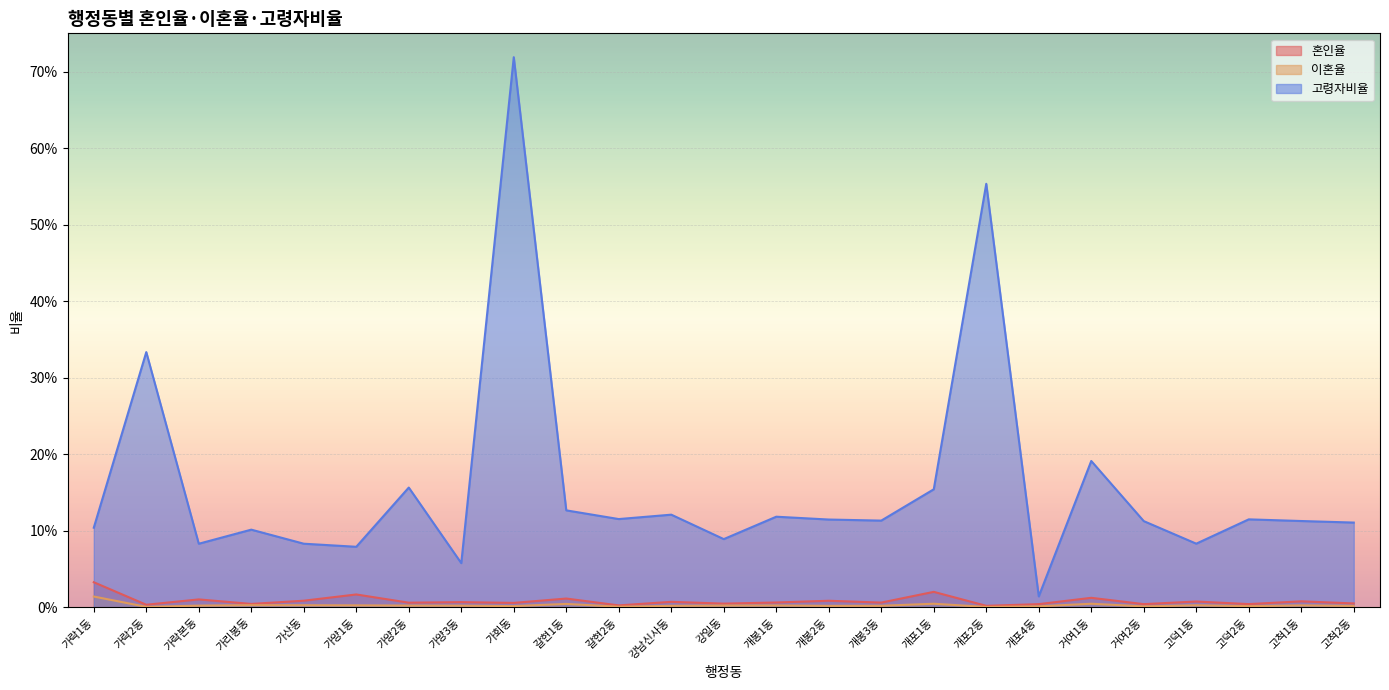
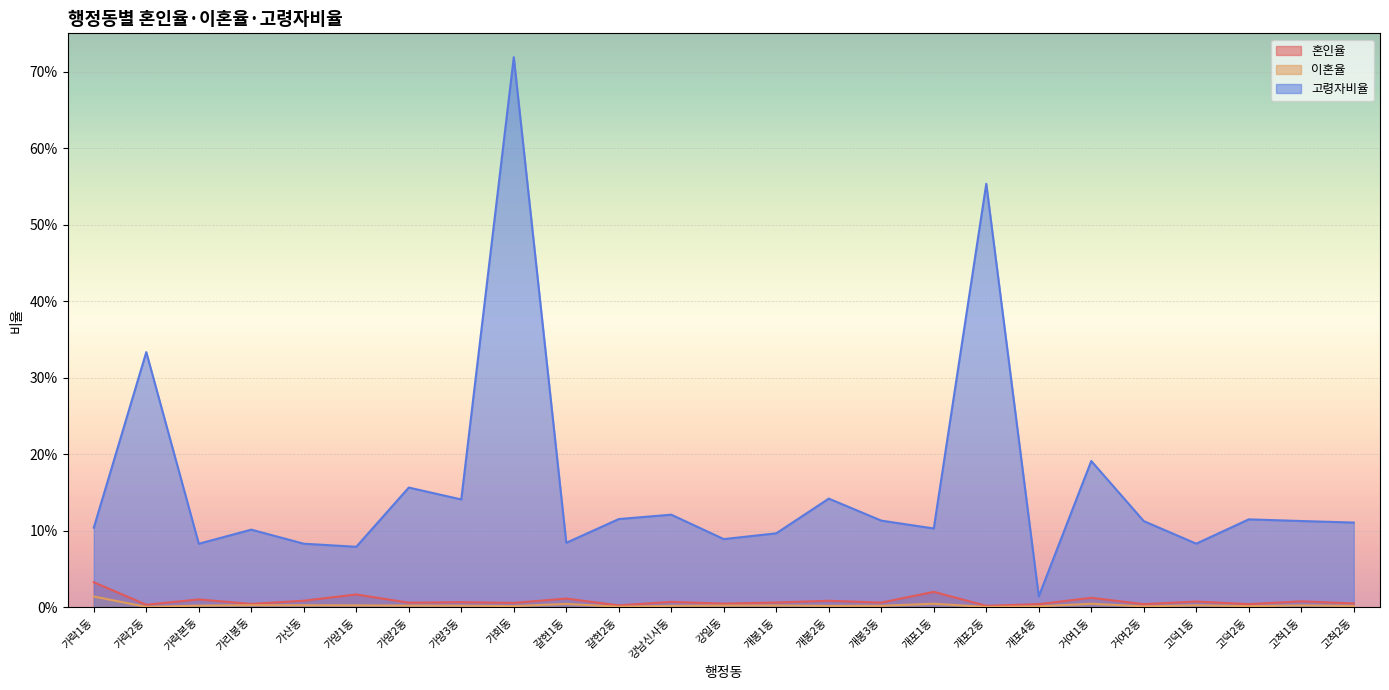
고령자비율, 가양3동: 6% -> 14%
고령자비율, 갈현1동: 13% -> 8%
고령자비율, 개봉1동: 12% -> 10%
고령자비율, 개봉2동: 11% -> 14%
고령자비율, 개포1동: 15% -> 10%
